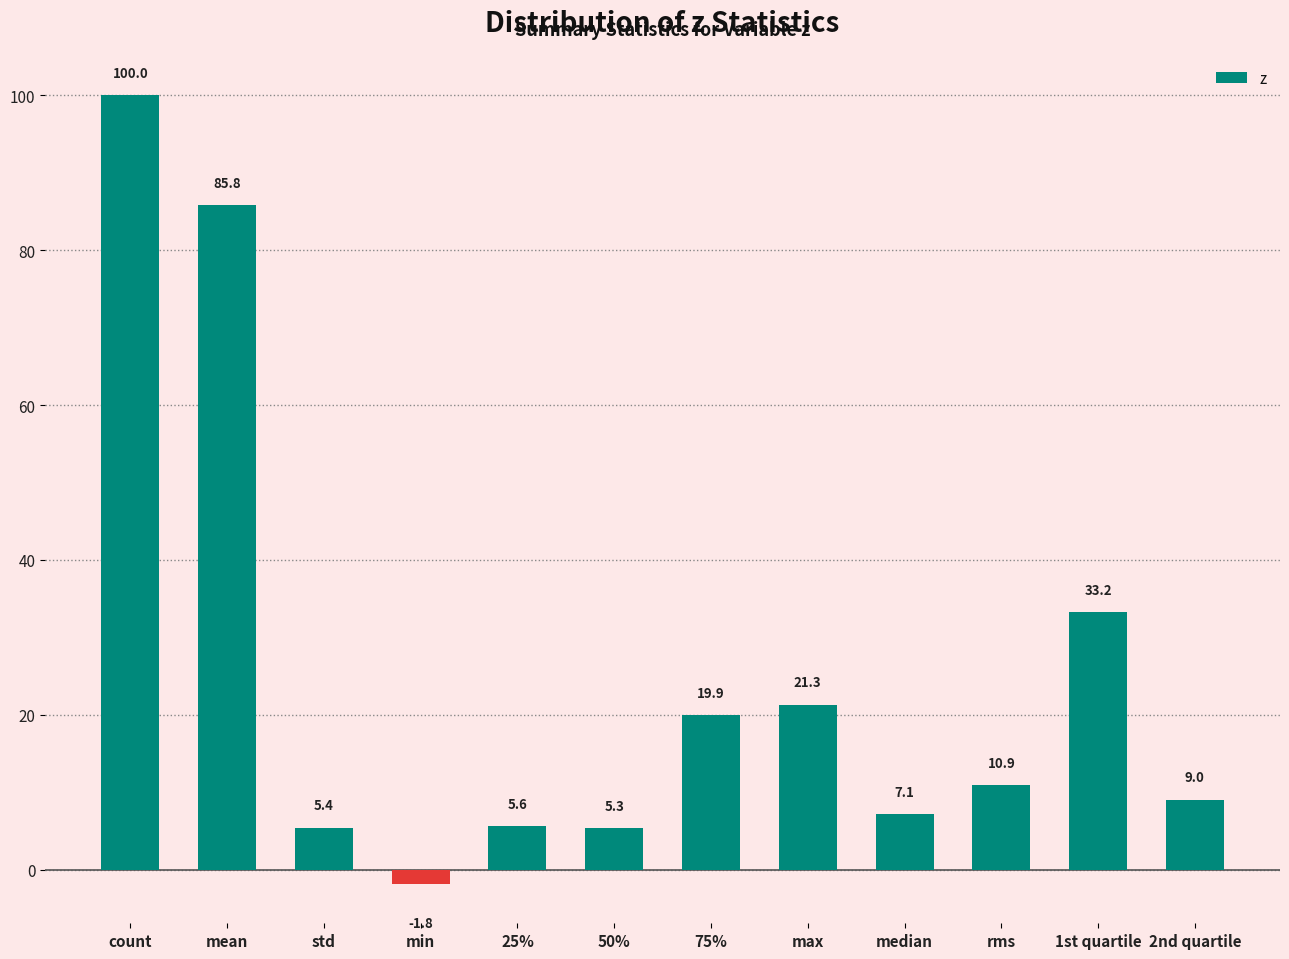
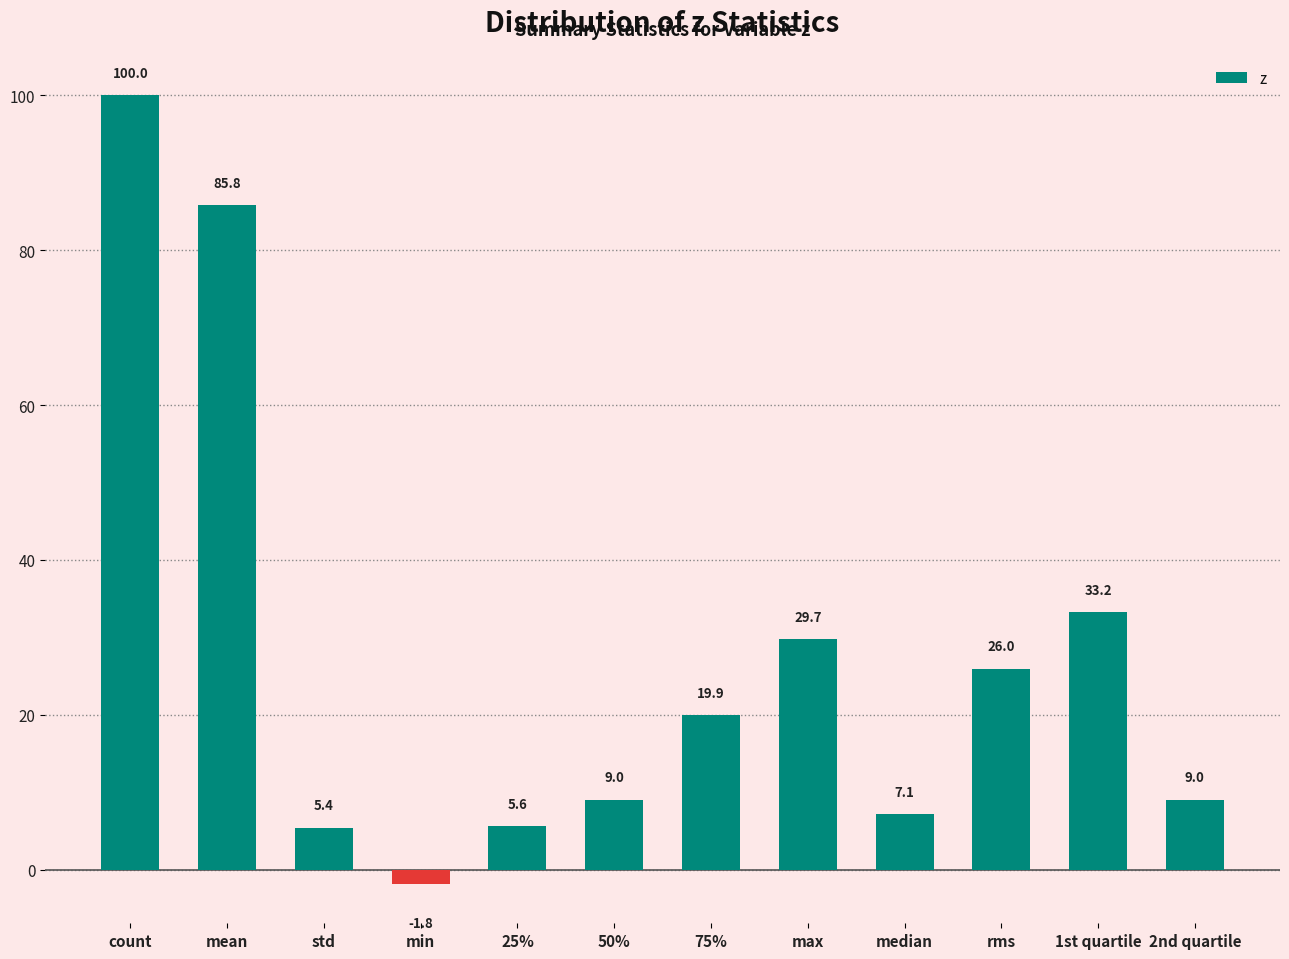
50%: 5.3 -> 9.0
max: 21.3 -> 29.7
rms: 10.9 -> 26.0
